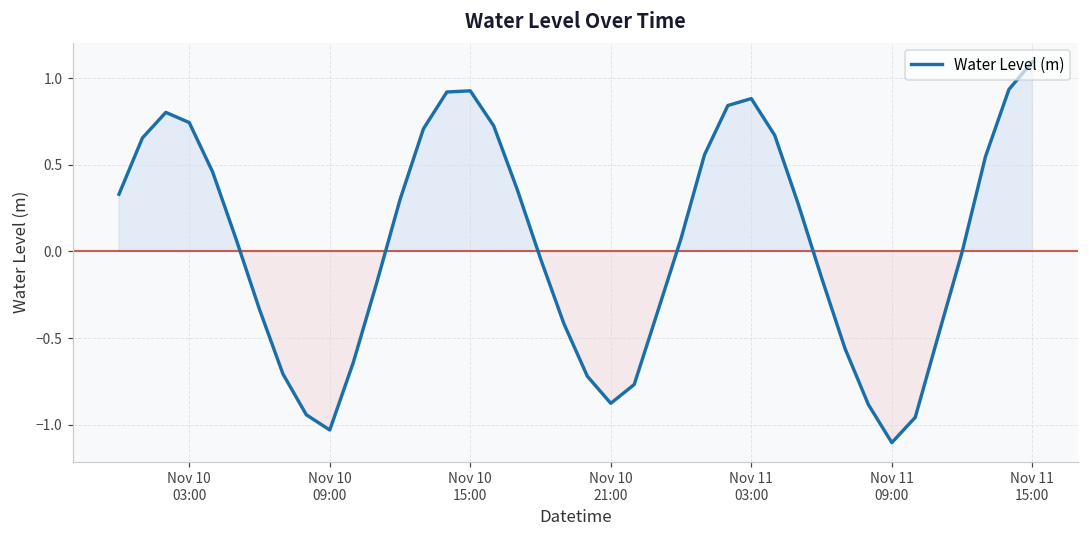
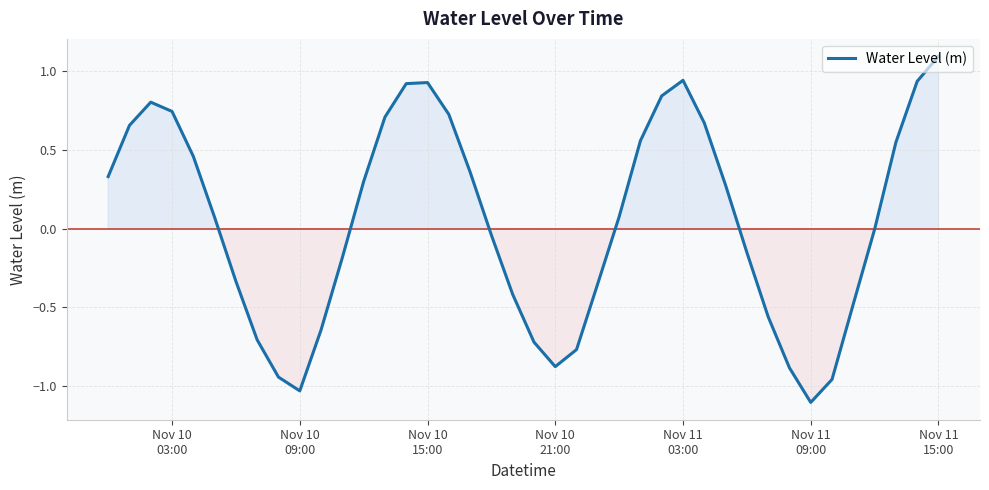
Nov 11 03:00: 0.88 -> 0.94
